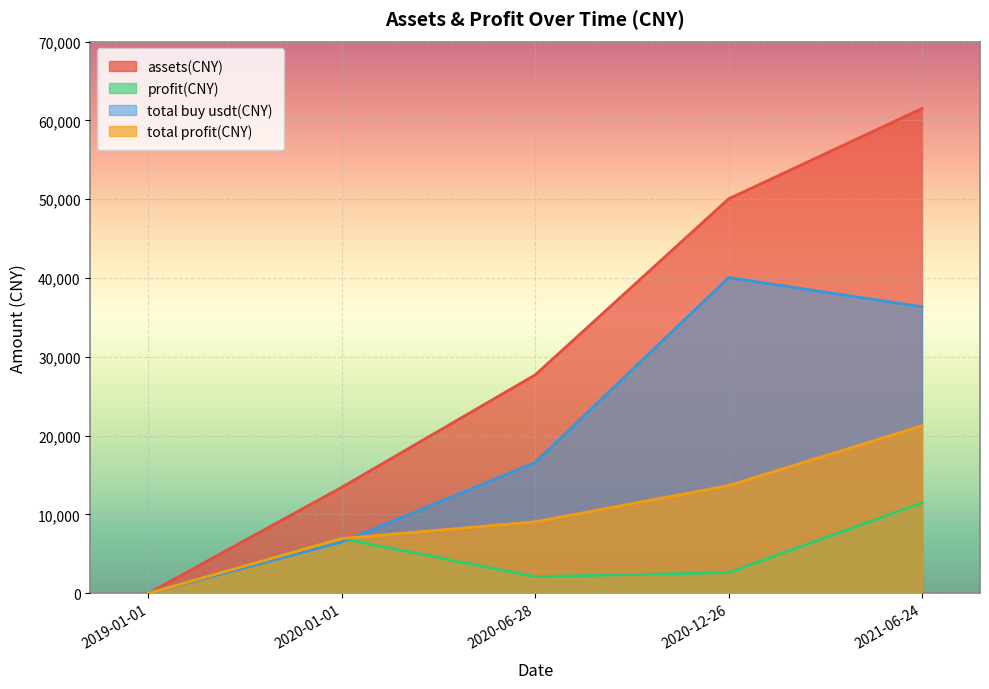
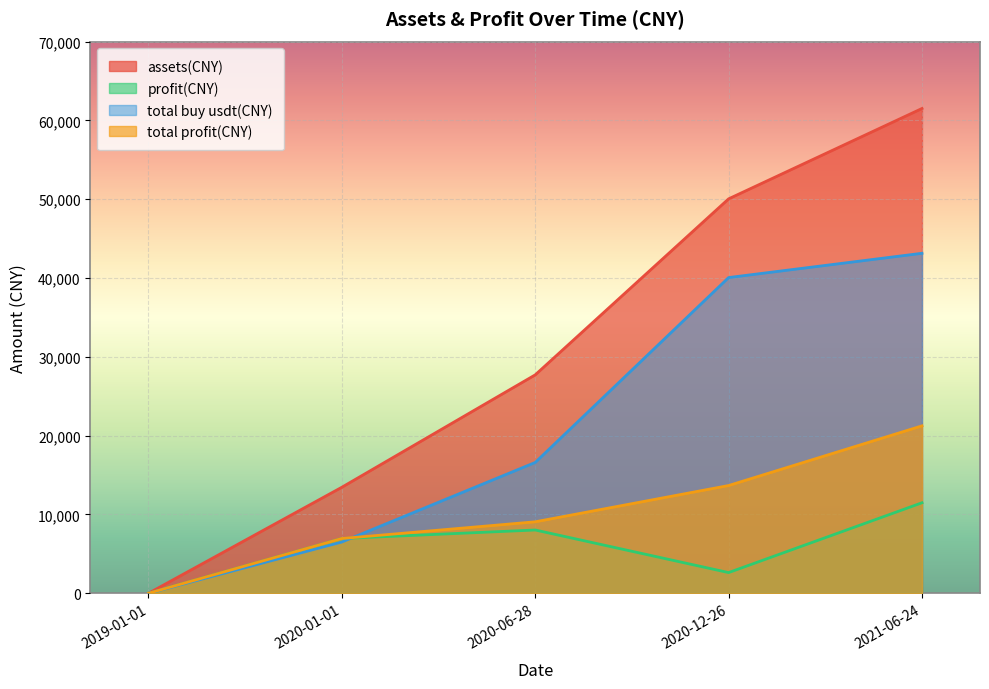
profit(CNY), 2020-06-28: 2,000 -> 8,000
total buy usdt(CNY), 2021-06-24: 36,000 -> 43,000
